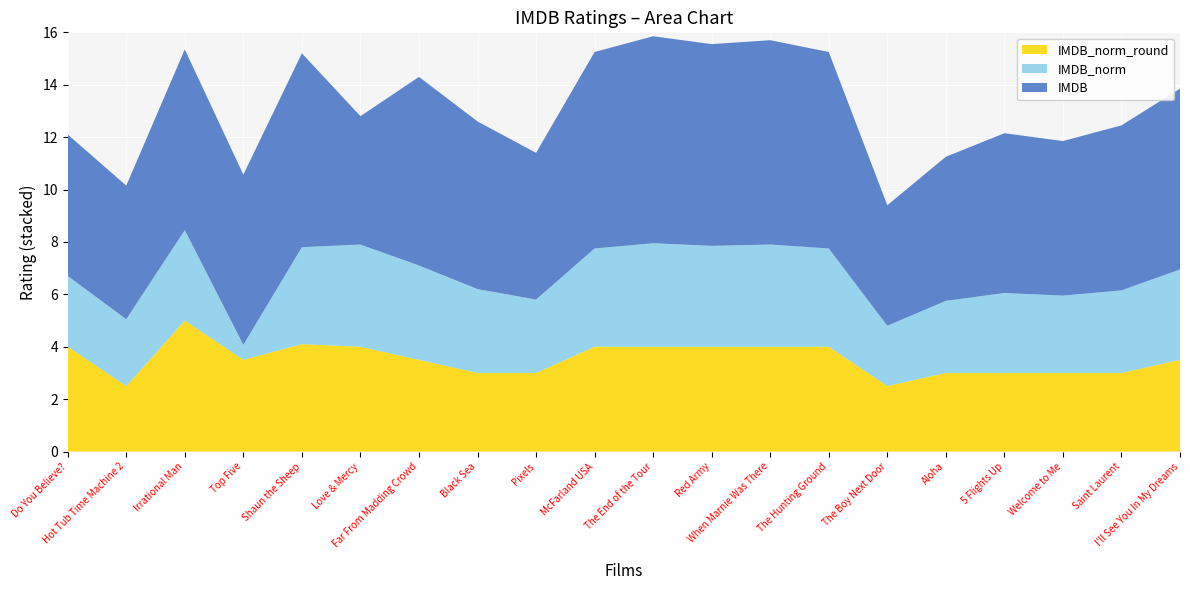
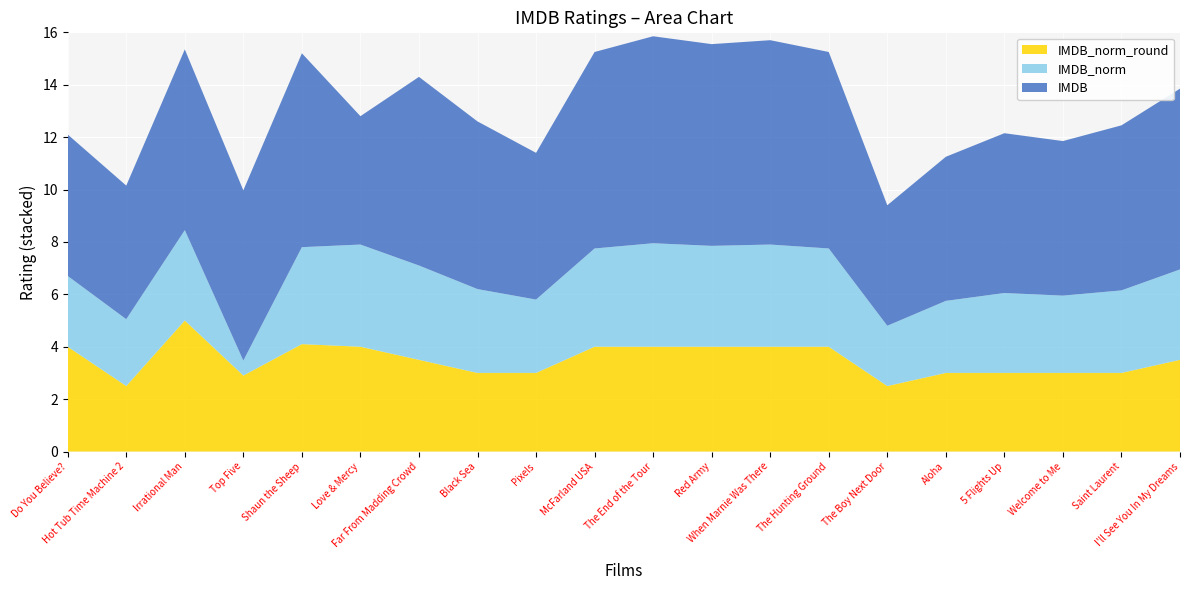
IMDB_norm_round, Top Five: 3.5 -> 2.9
